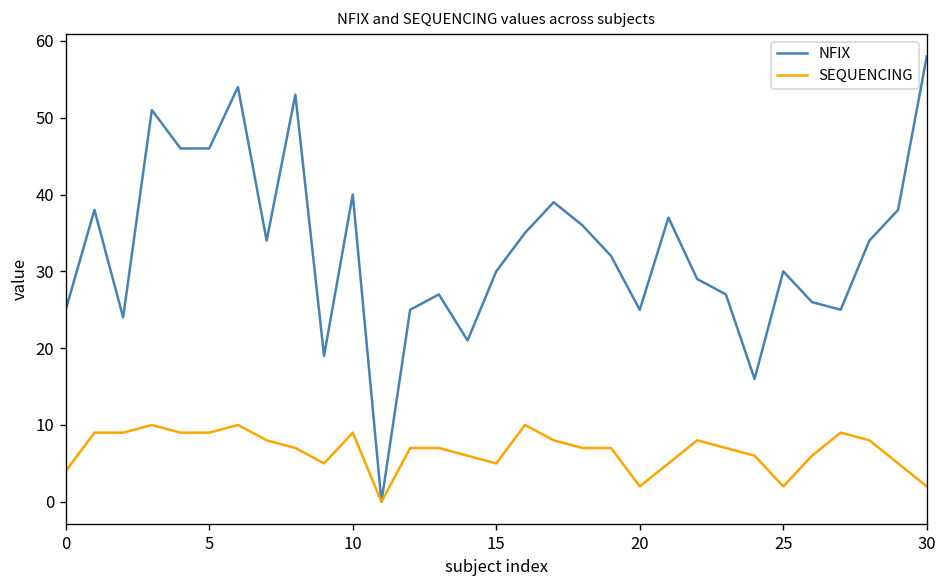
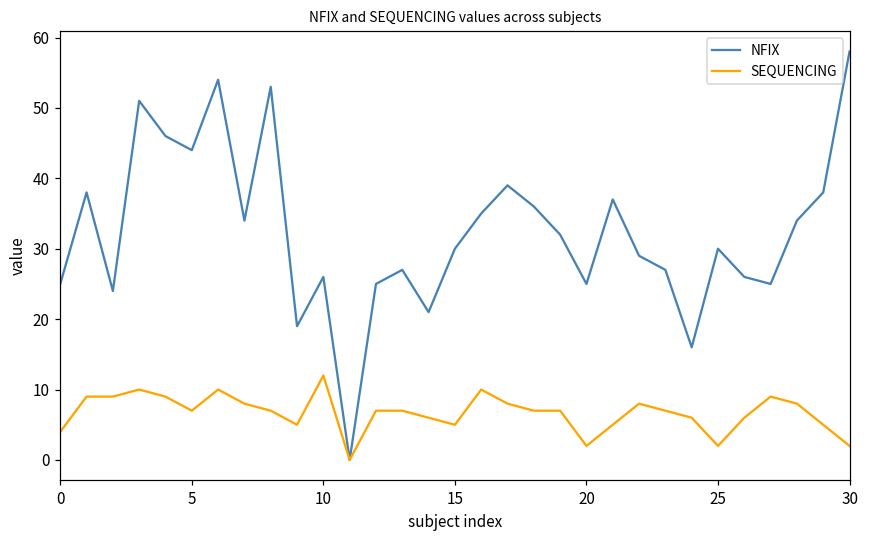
NFIX, 5: 46 -> 44
SEQUENCING, 5: 9 -> 7
NFIX, 10: 40 -> 26
SEQUENCING, 10: 9 -> 12
